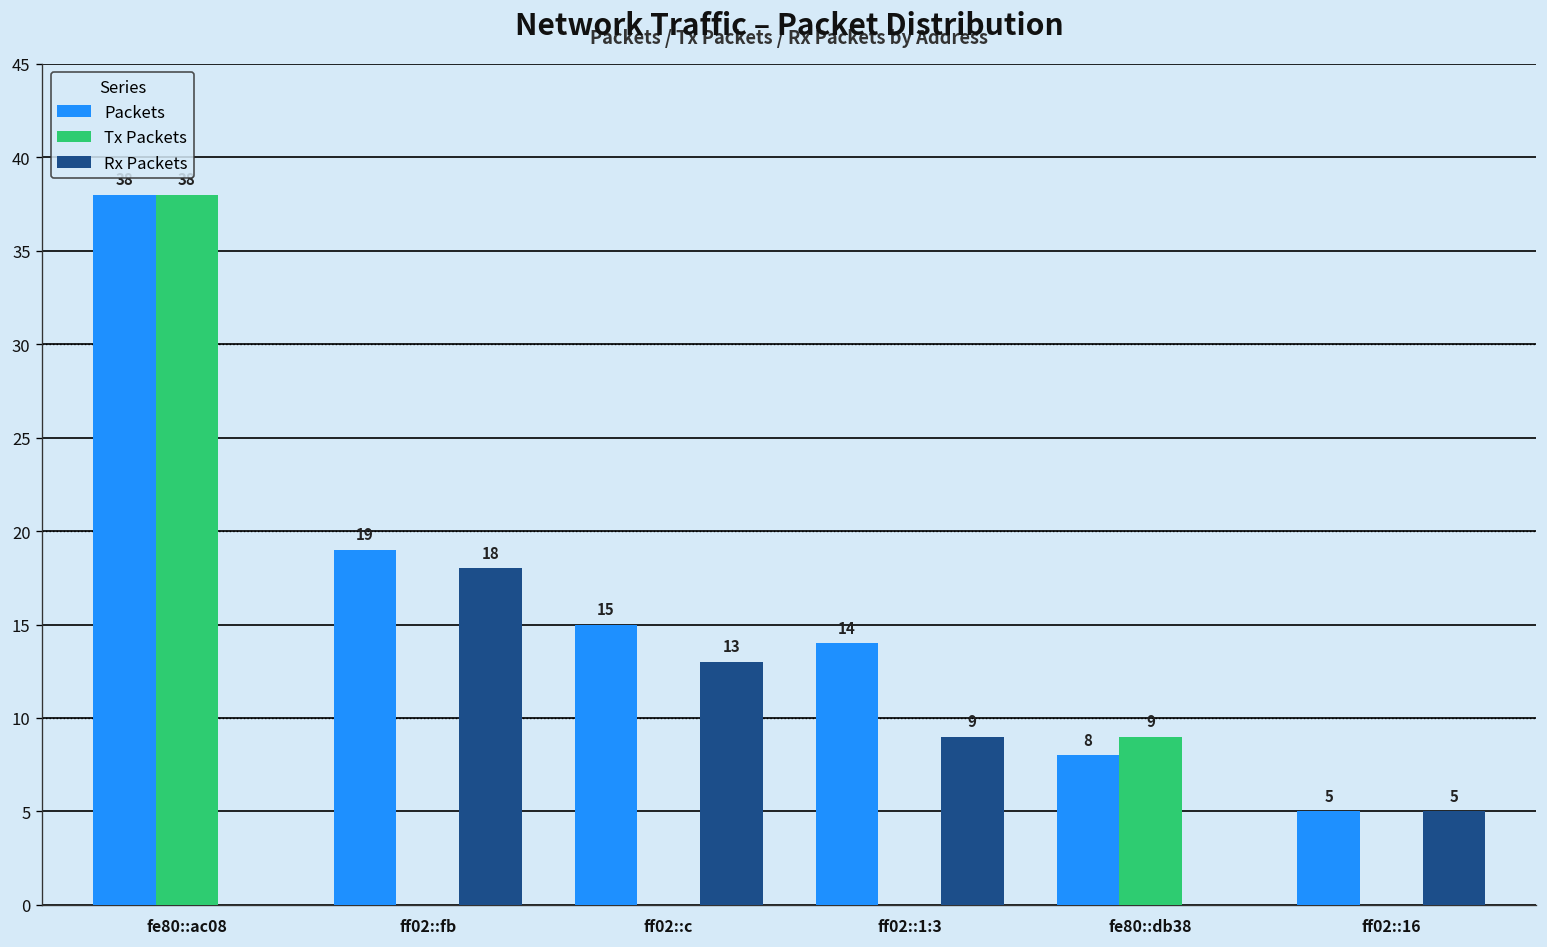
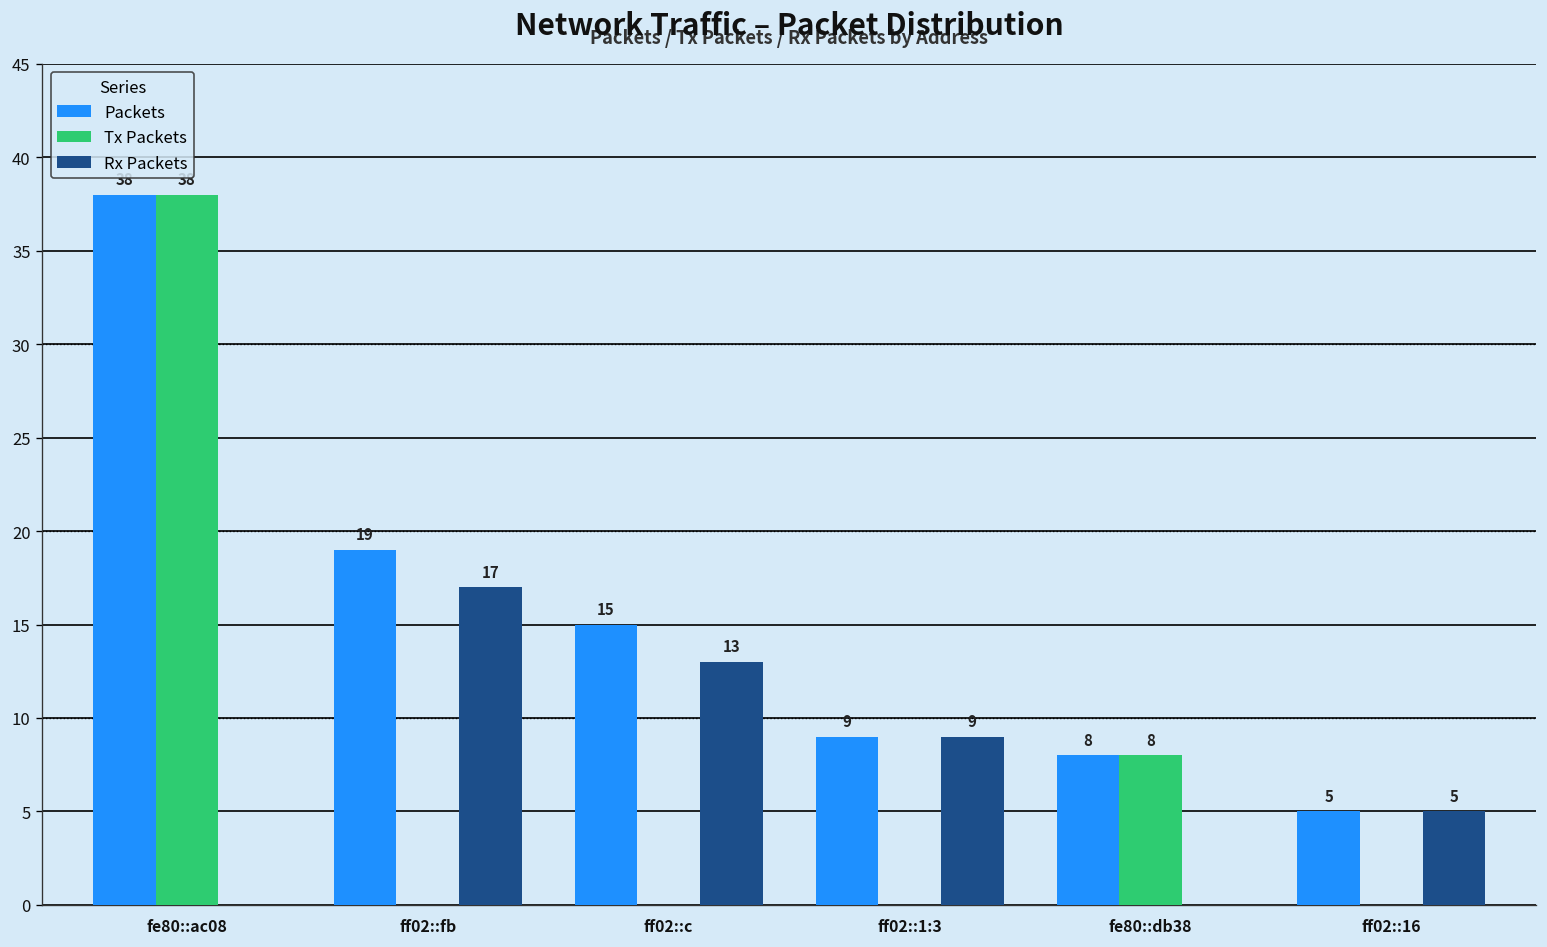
Rx Packets, ff02::fb: 18 -> 17
Packets, ff02::1:3: 14 -> 9
Tx Packets, fe80::db38: 9 -> 8
